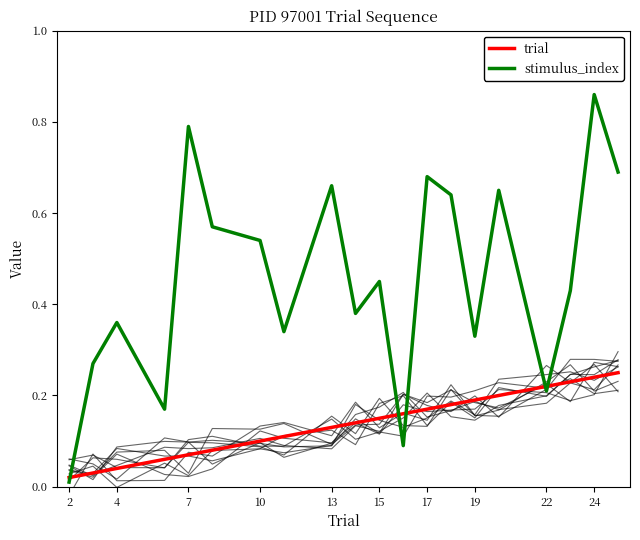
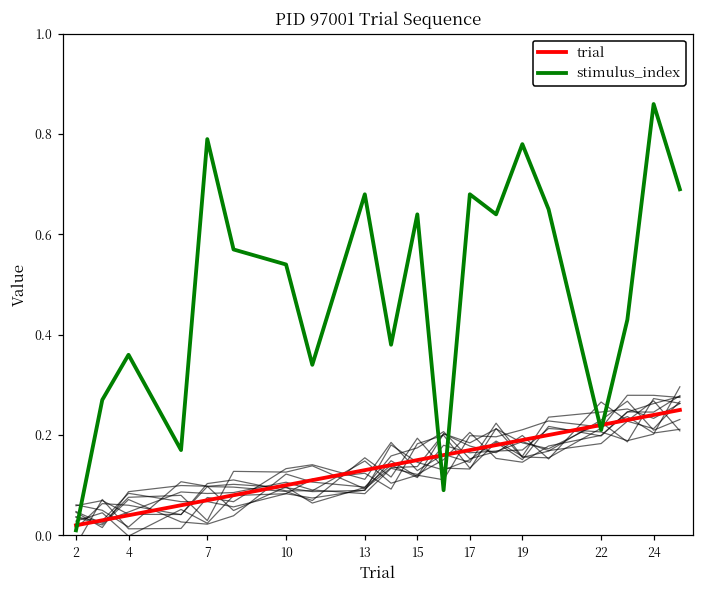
stimulus_index, 13: 0.66 -> 0.68
stimulus_index, 15: 0.45 -> 0.64
stimulus_index, 19: 0.33 -> 0.78
